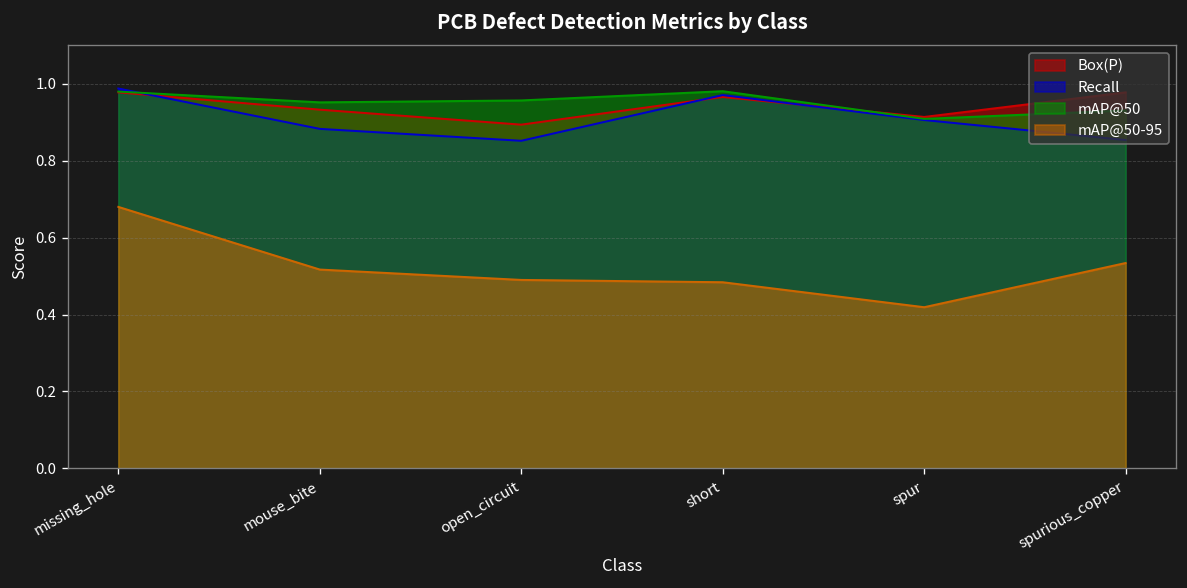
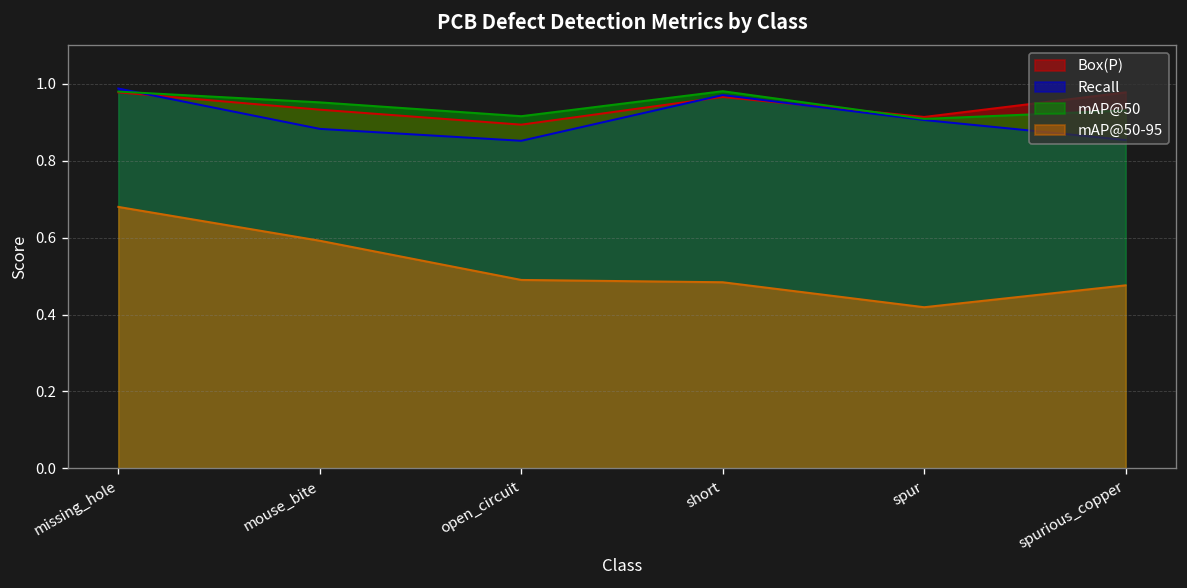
mAP@50-95, mouse_bite: 0.52 -> 0.59
mAP@50, open_circuit: 0.96 -> 0.92
mAP@50-95, spurious_copper: 0.53 -> 0.48
